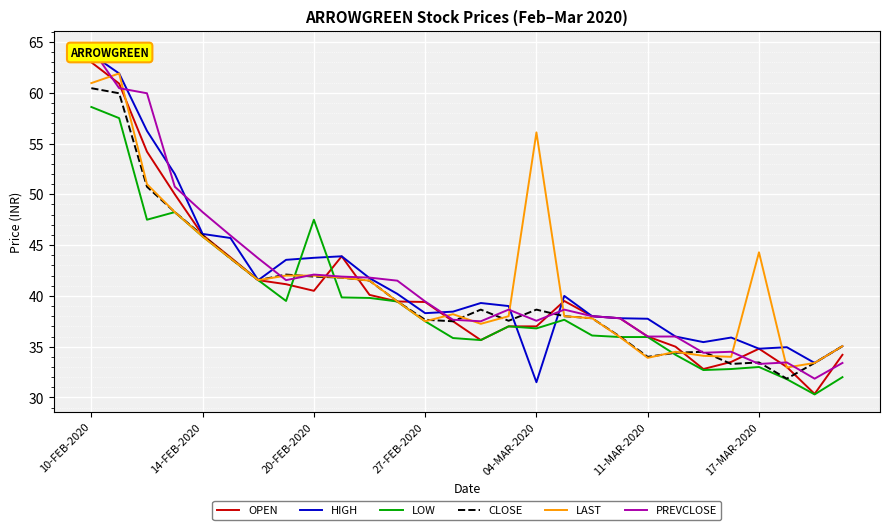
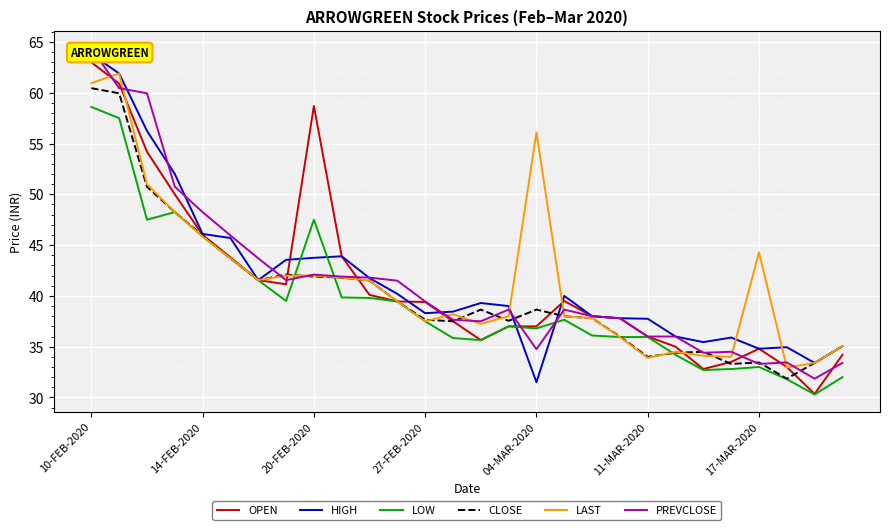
OPEN, 20-FEB-2020: 40.5 -> 58.7
PREVCLOSE, 04-MAR-2020: 37.6 -> 34.8
